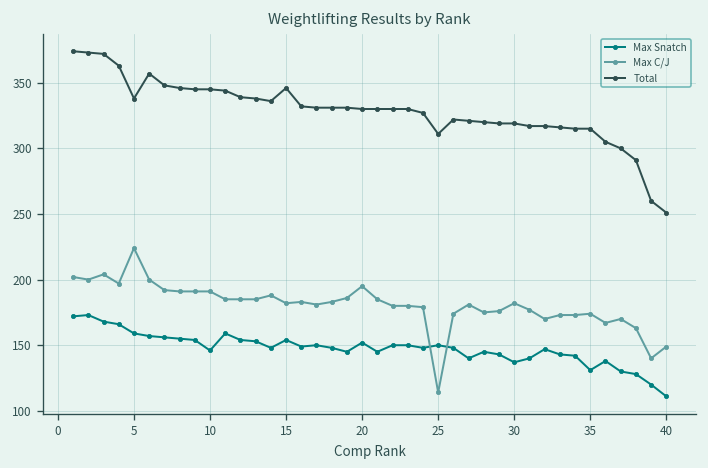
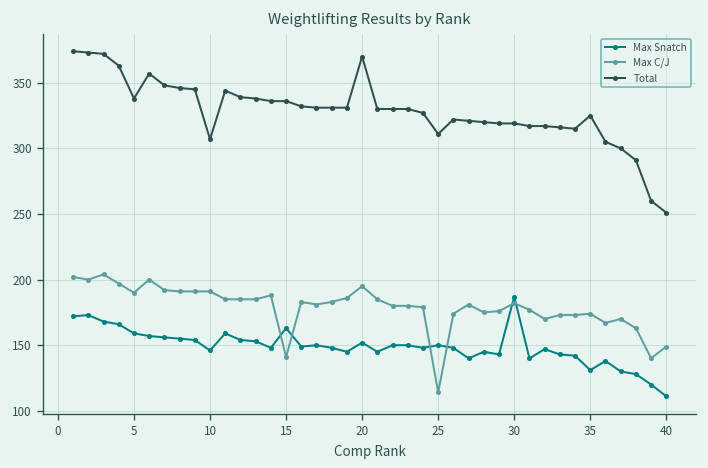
Max C/J, 5: 224 -> 190
Total, 10: 345 -> 307
Max Snatch, 15: 154 -> 163
Max C/J, 15: 182 -> 141
Total, 15: 346 -> 336
Total, 20: 330 -> 370
Max Snatch, 30: 137 -> 187
Total, 35: 315 -> 325
